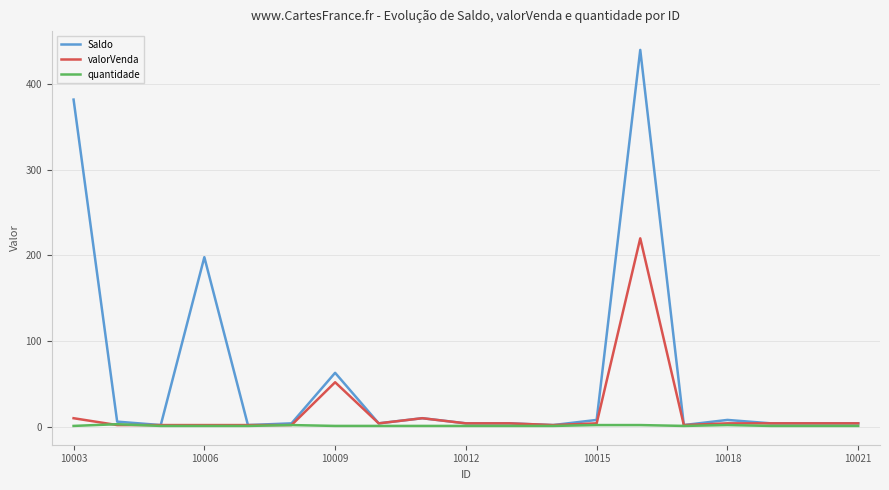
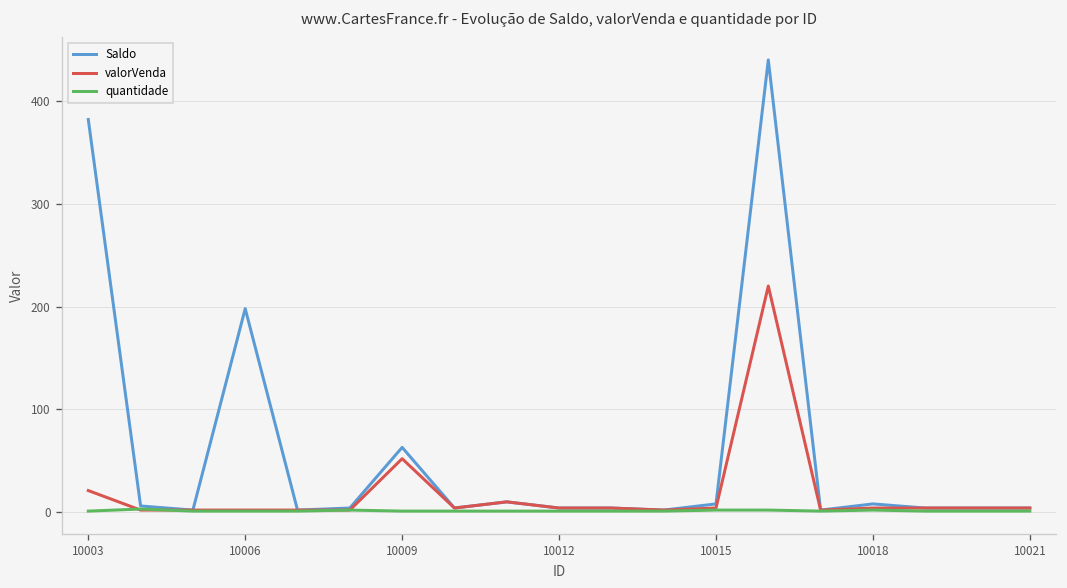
valorVenda, 10003: 10 -> 20
